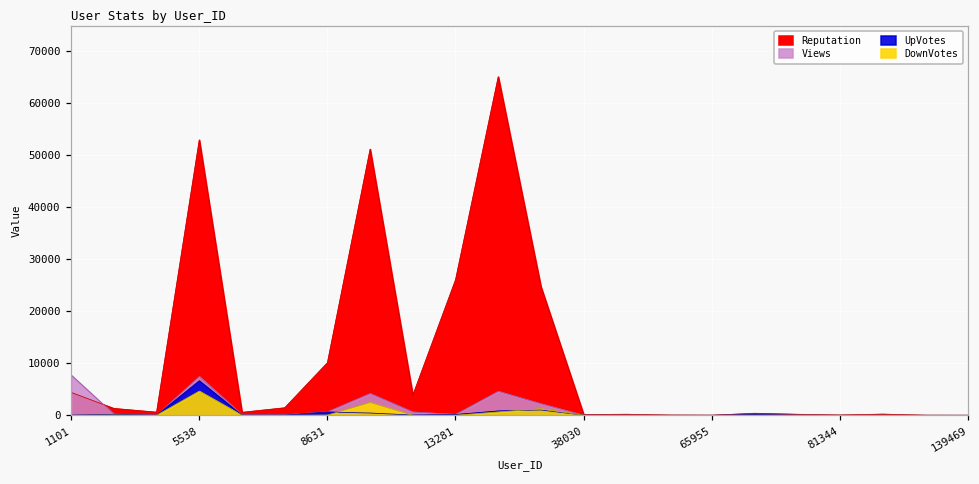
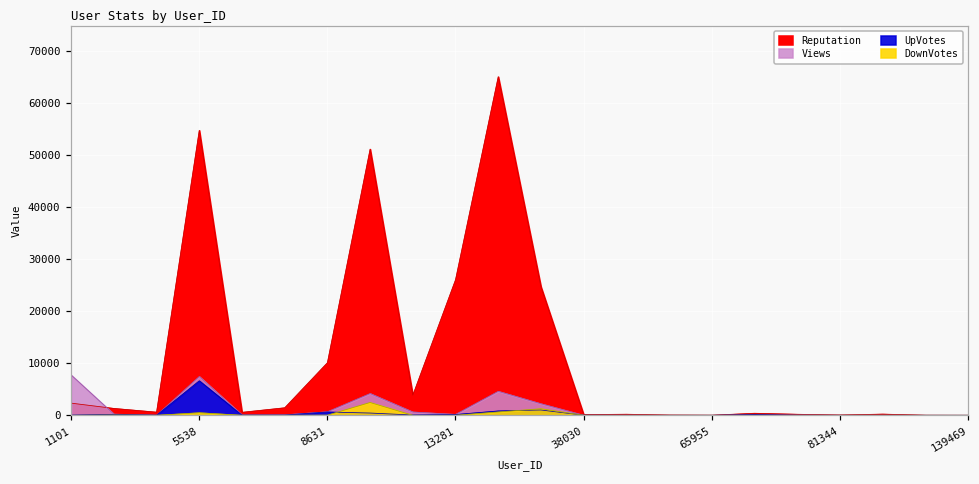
Reputation, 1101: 4000 -> 2000
Reputation, 5538: 53000 -> 55000
DownVotes, 5538: 5000 -> 0
